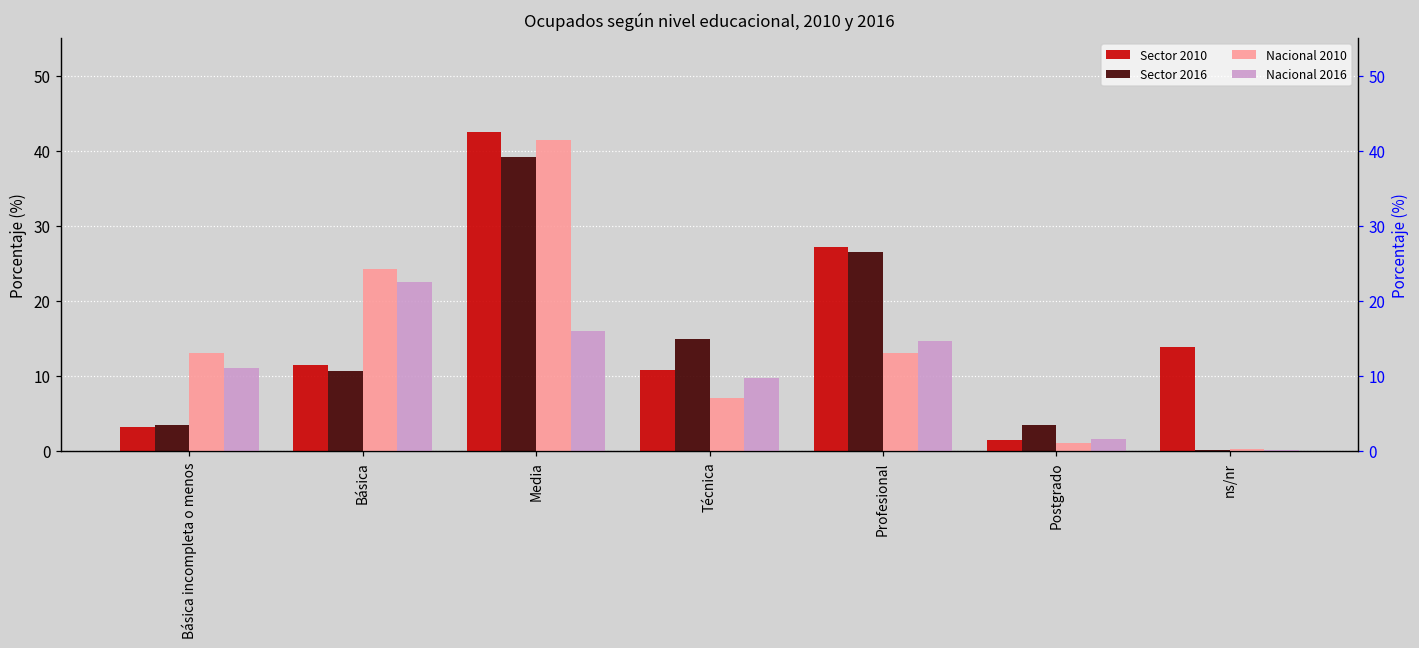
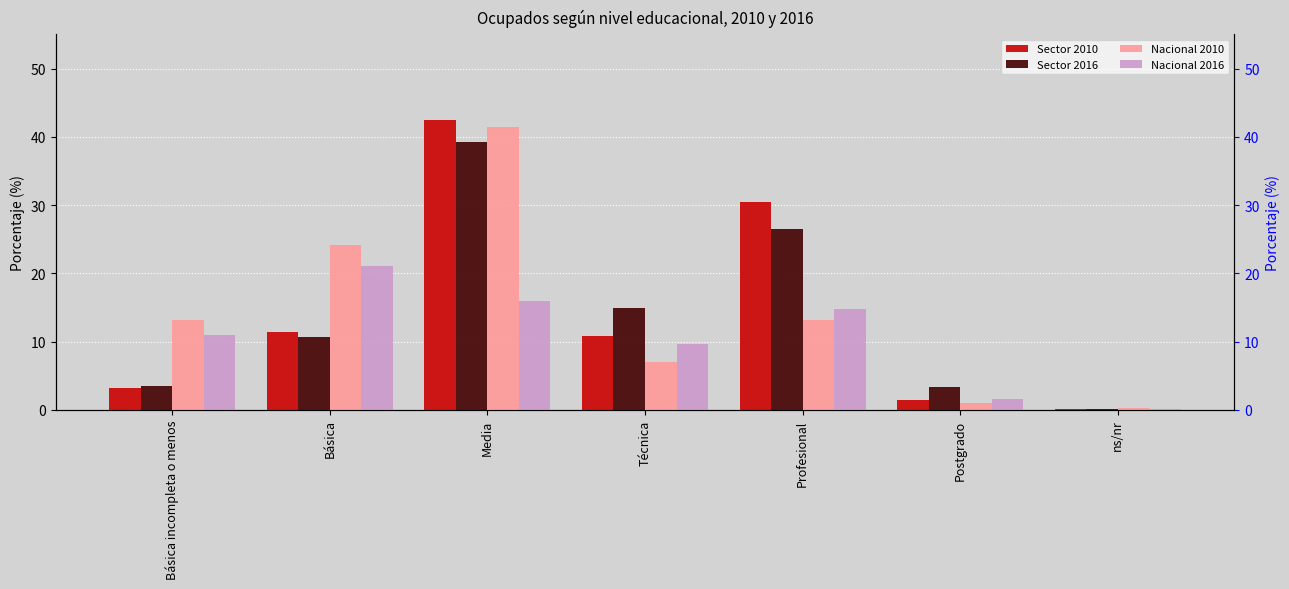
Nacional 2016, Básica: 23 -> 21
Sector 2010, Profesional: 27 -> 30
Sector 2010, ns/nr: 14 -> 0
